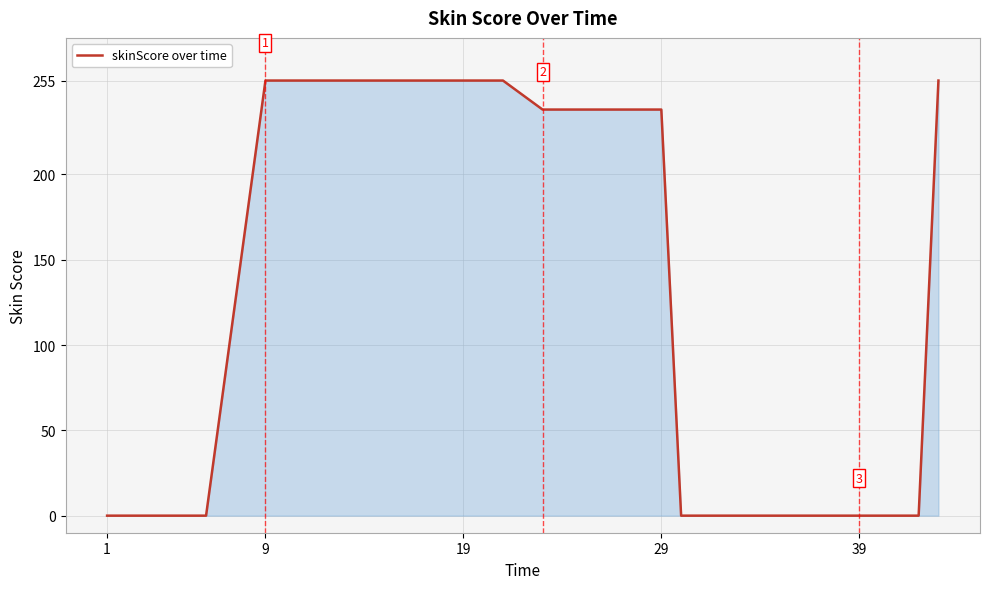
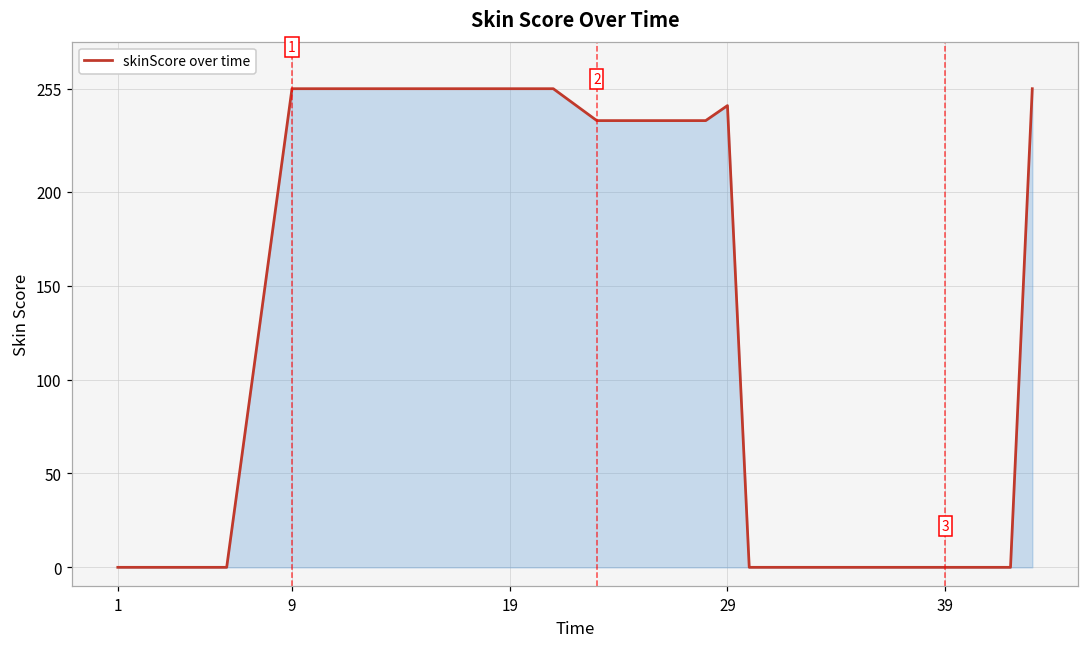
29: 238 -> 246
